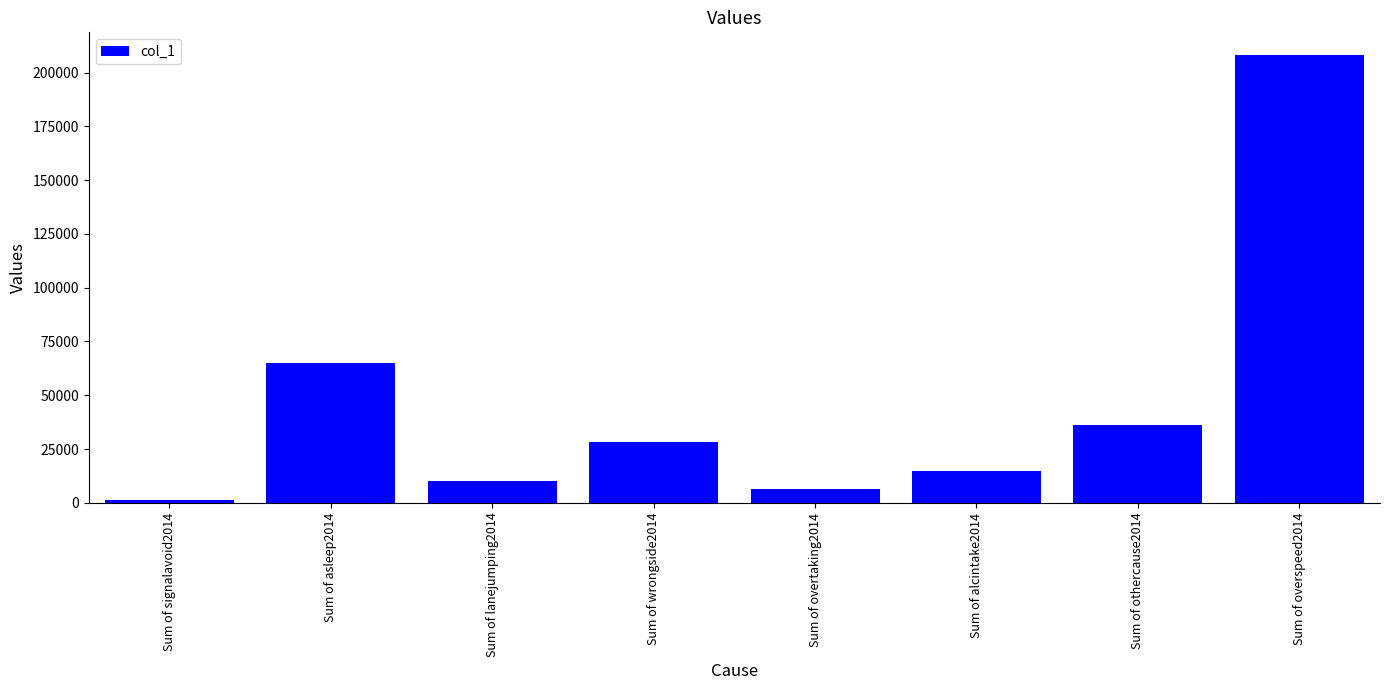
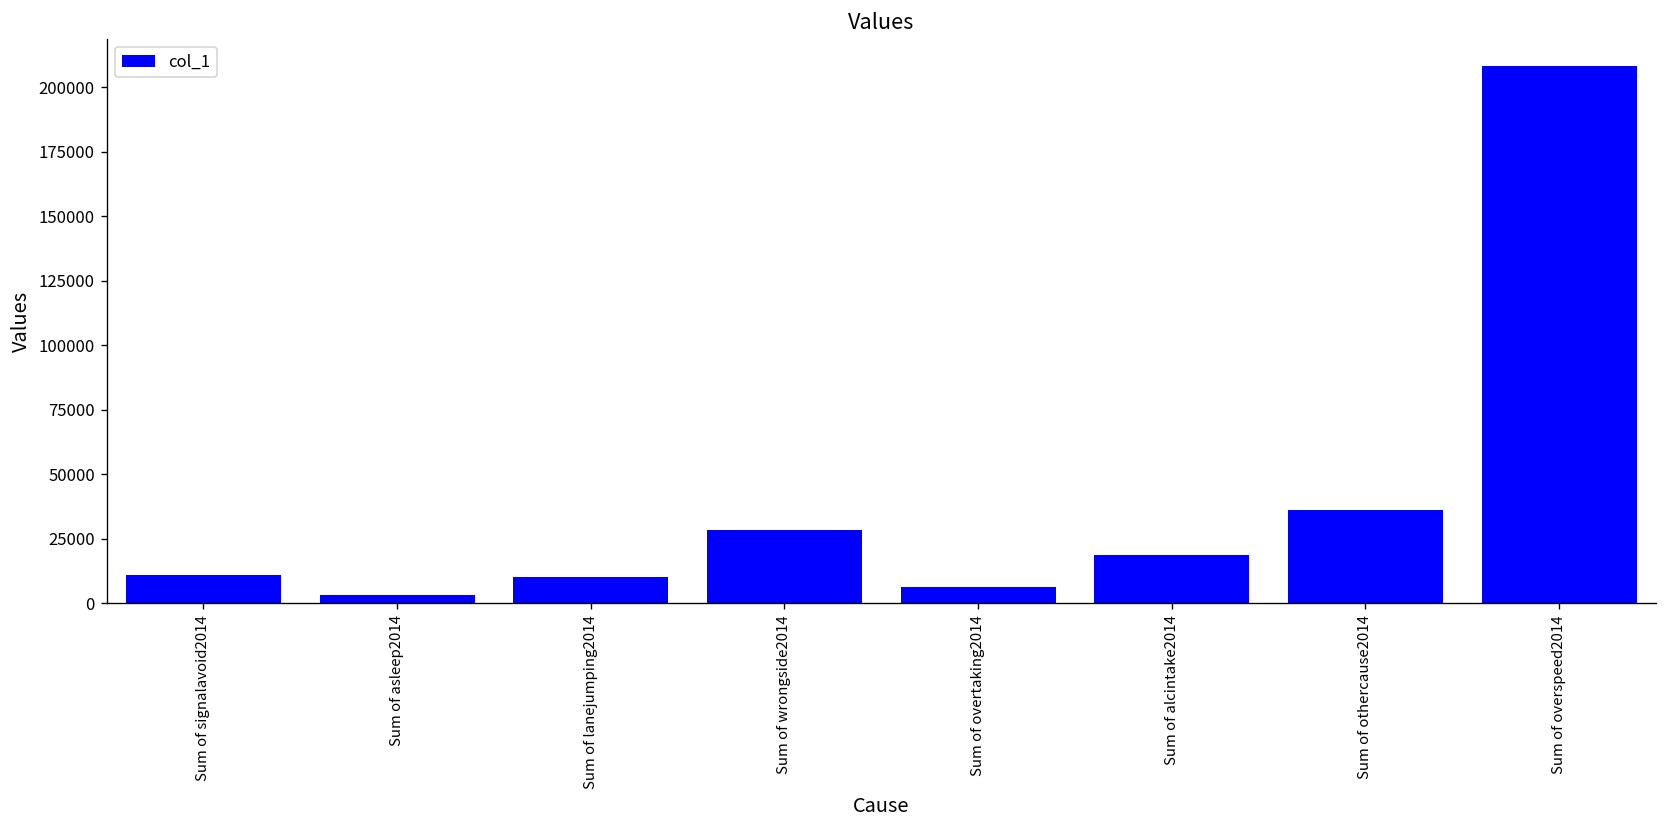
Sum of signalavoid2014: 1000 -> 11000
Sum of asleep2014: 65000 -> 3000
Sum of alcintake2014: 15000 -> 19000
